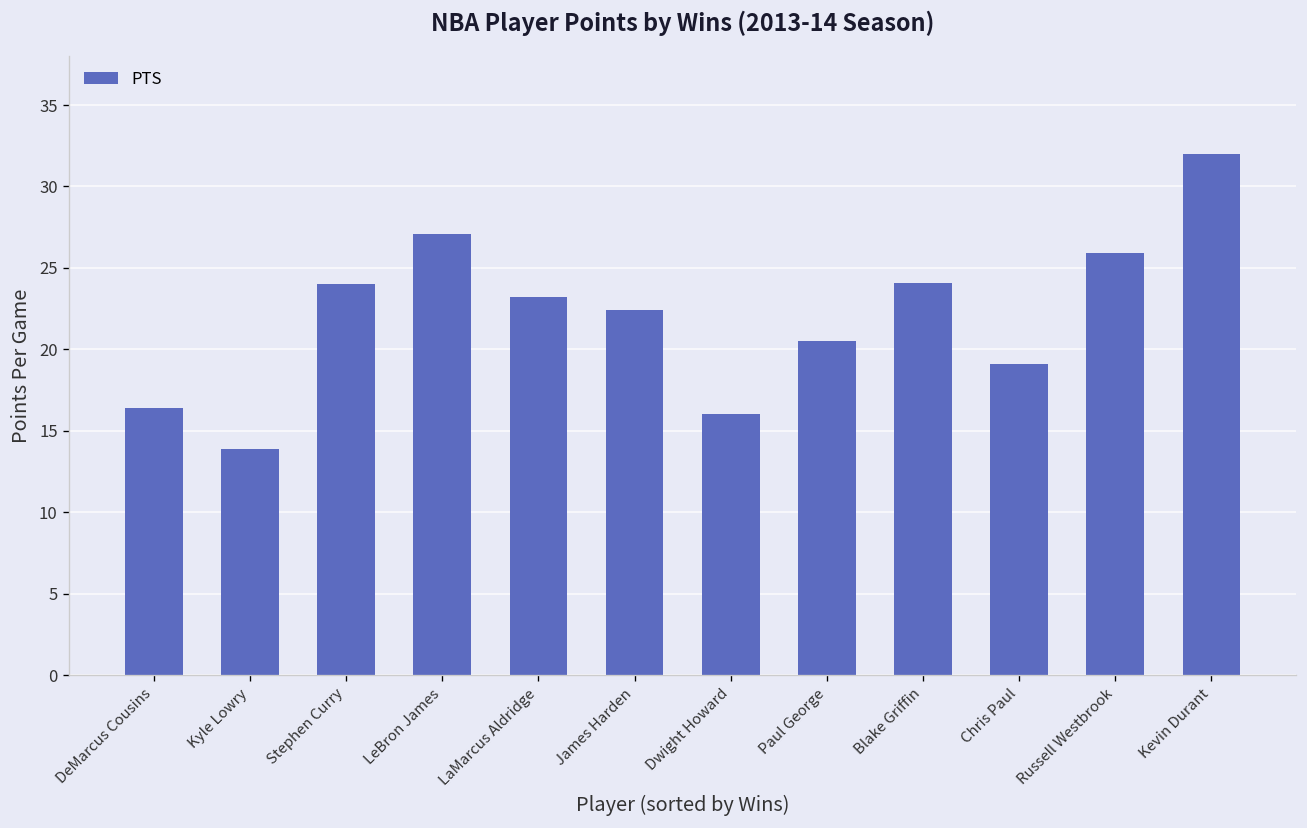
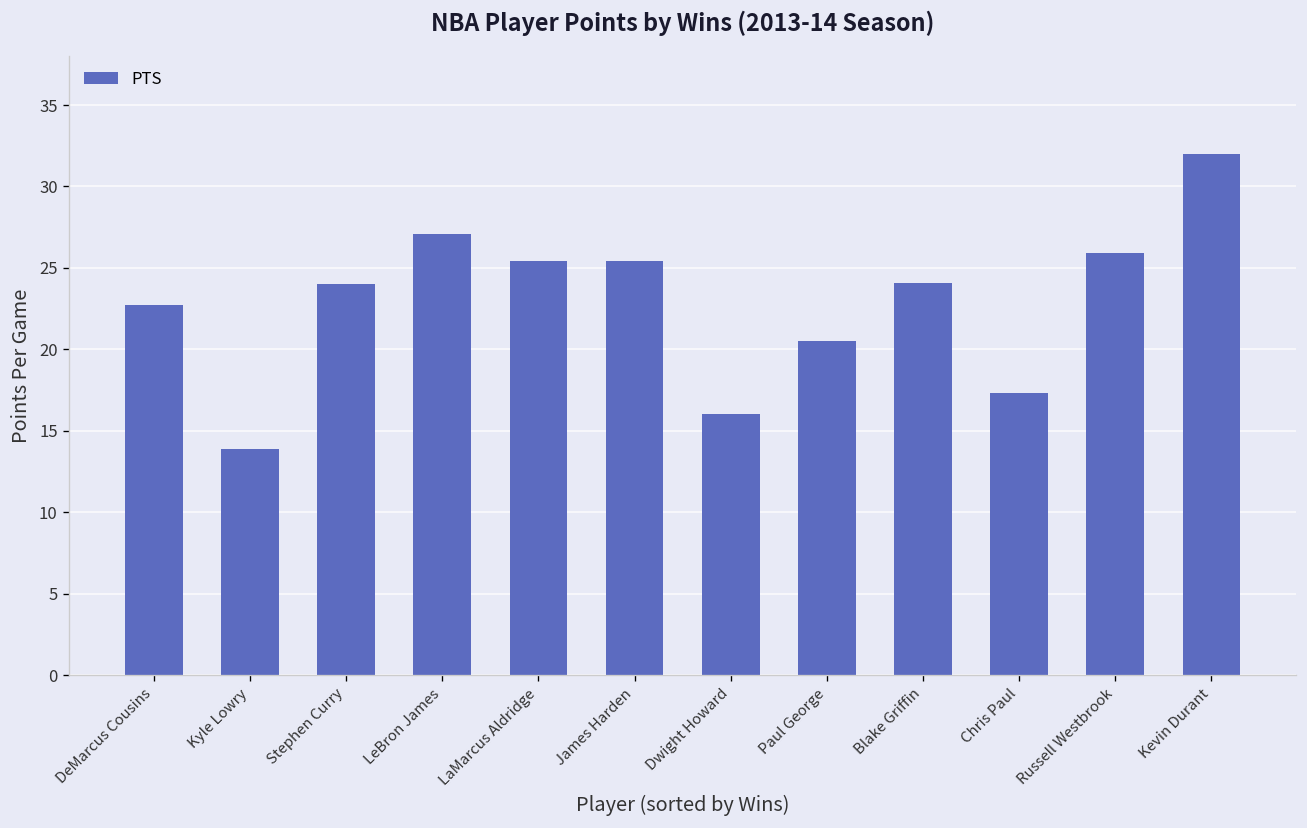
DeMarcus Cousins: 16.4 -> 22.7
LaMarcus Aldridge: 23.2 -> 25.4
James Harden: 22.4 -> 25.4
Chris Paul: 19.1 -> 17.3
